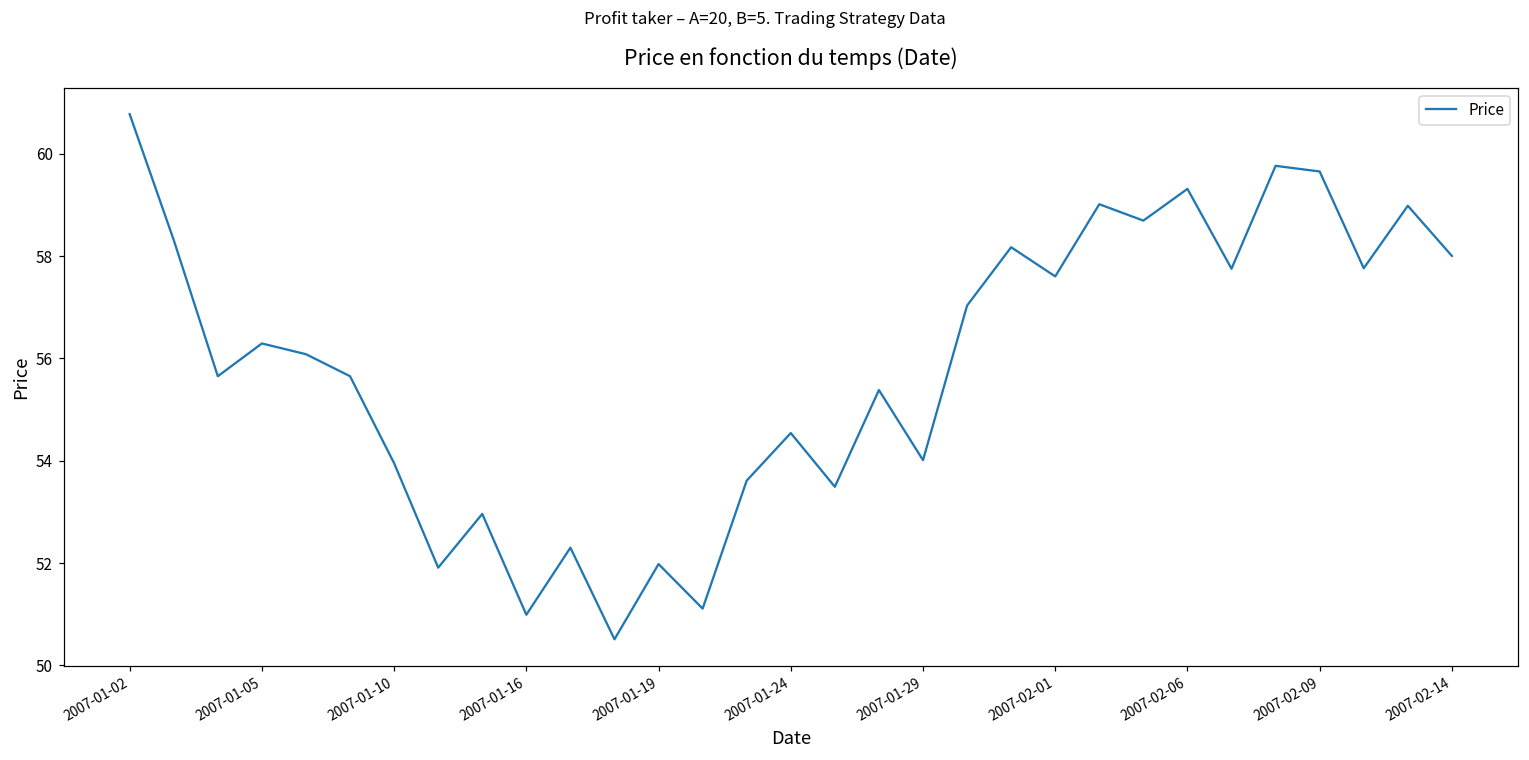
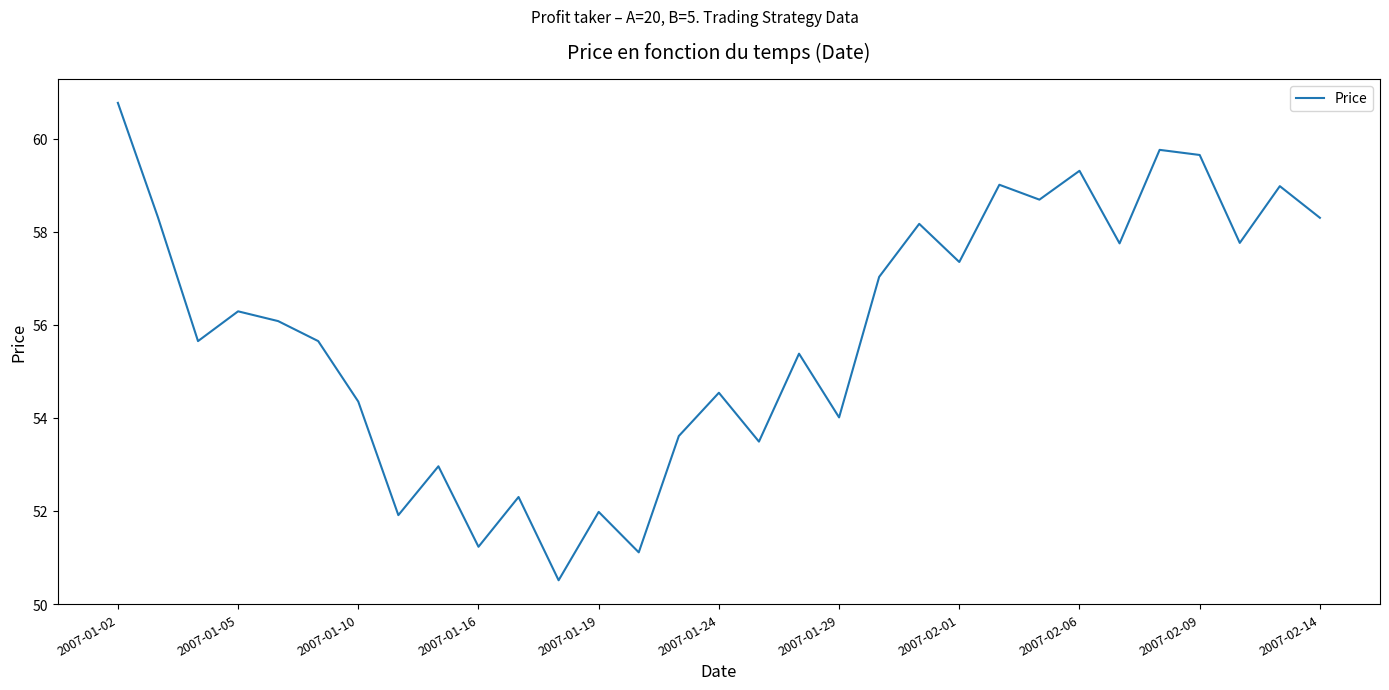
2007-01-10: 54.0 -> 54.4
2007-01-16: 51.0 -> 51.2
2007-02-01: 57.6 -> 57.4
2007-02-14: 58.0 -> 58.3
